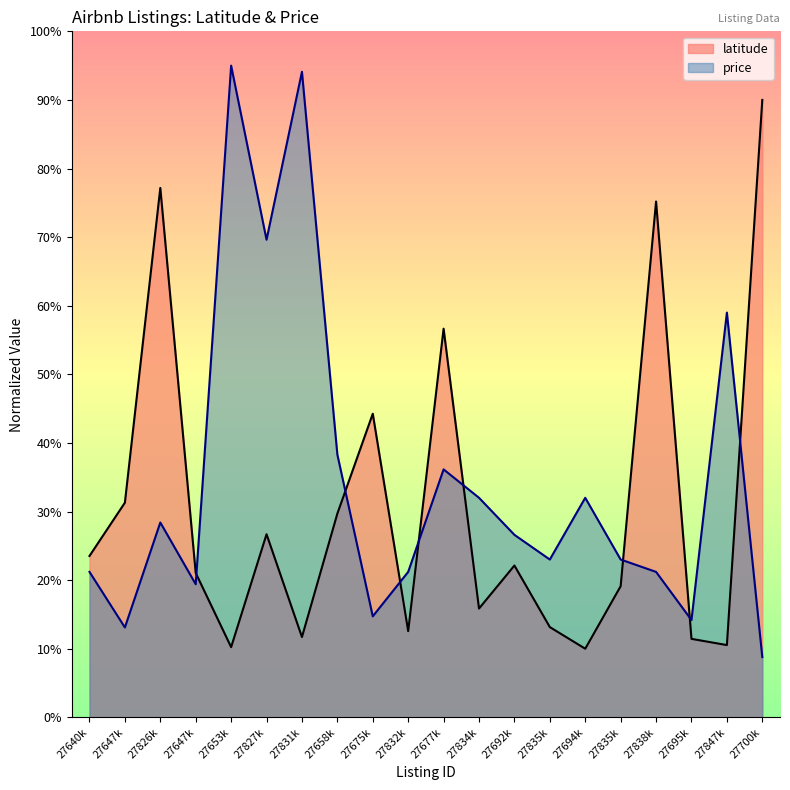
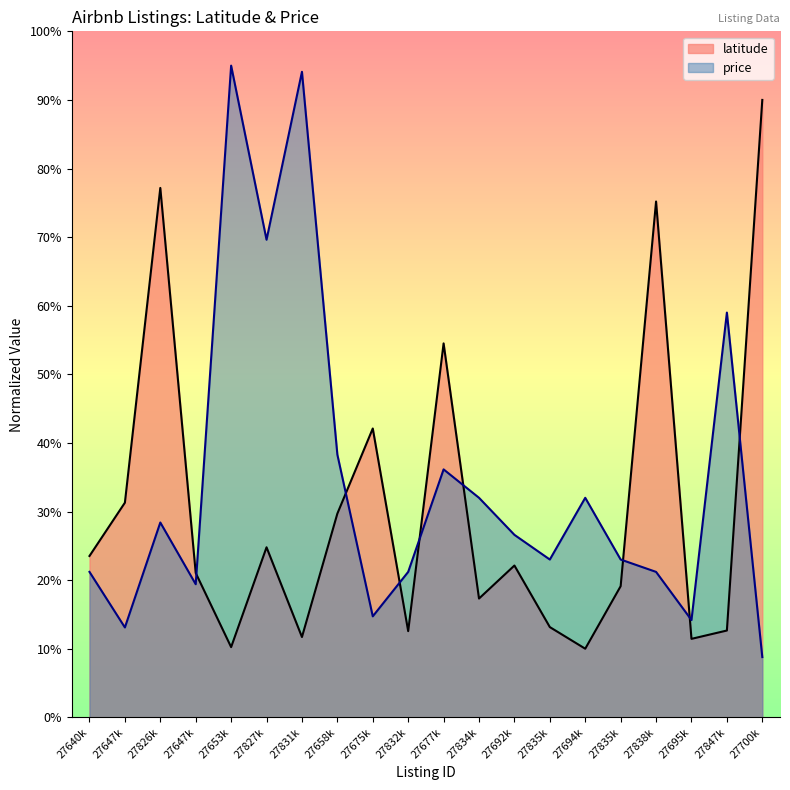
latitude, 27827k: 27% -> 25%
latitude, 27675k: 44% -> 42%
latitude, 27677k: 57% -> 55%
latitude, 27834k: 16% -> 17%
latitude, 27847k: 11% -> 13%
